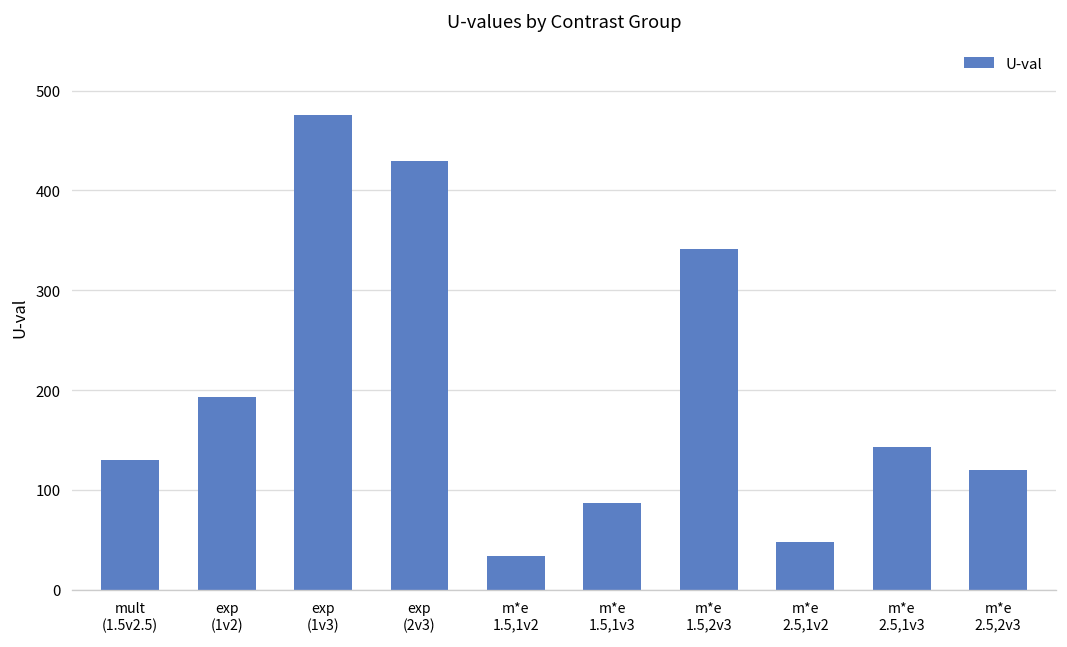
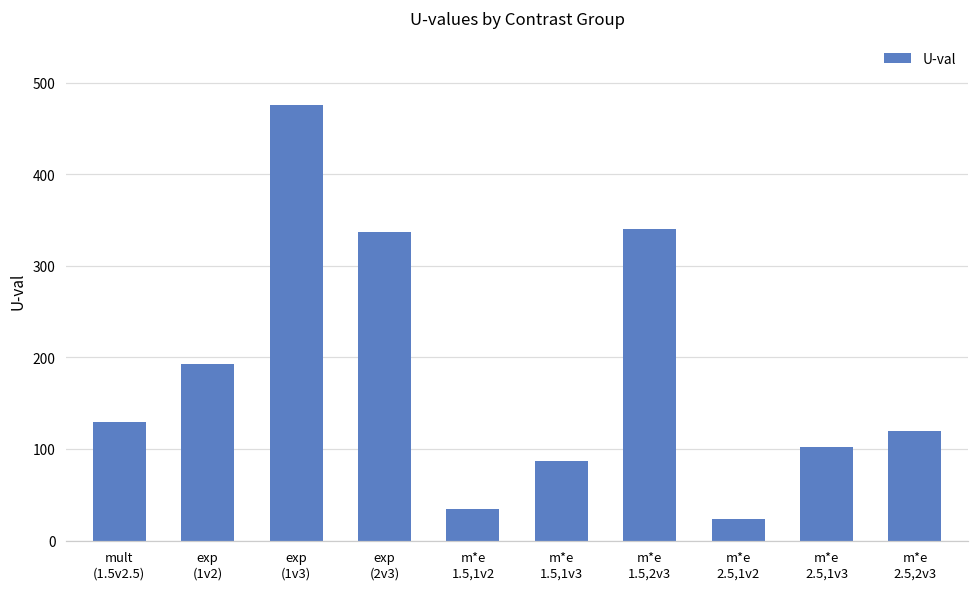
exp (2v3): 430 -> 340
m*e 2.5,1v2: 50 -> 20
m*e 2.5,1v3: 140 -> 100
